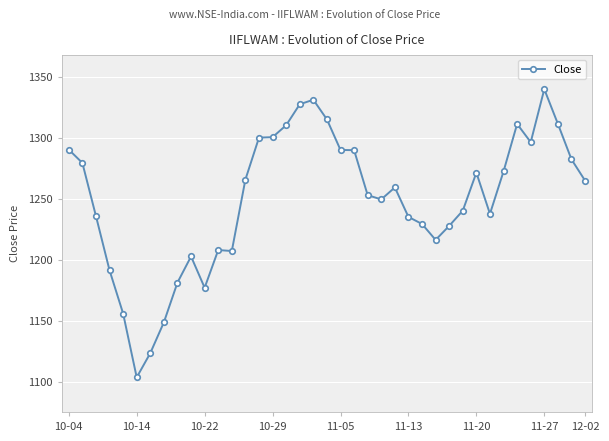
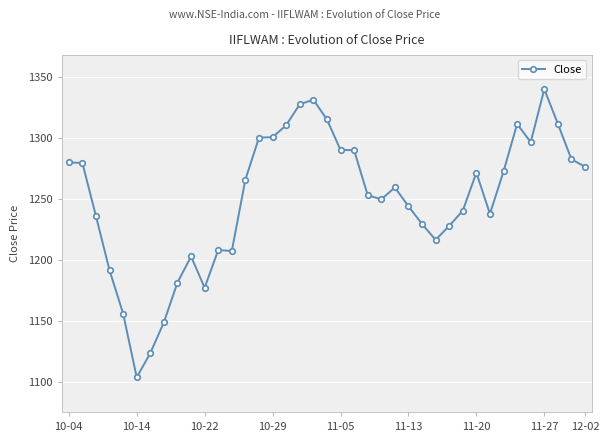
10-04: 1290 -> 1280
11-13: 1235 -> 1244
12-02: 1265 -> 1276
